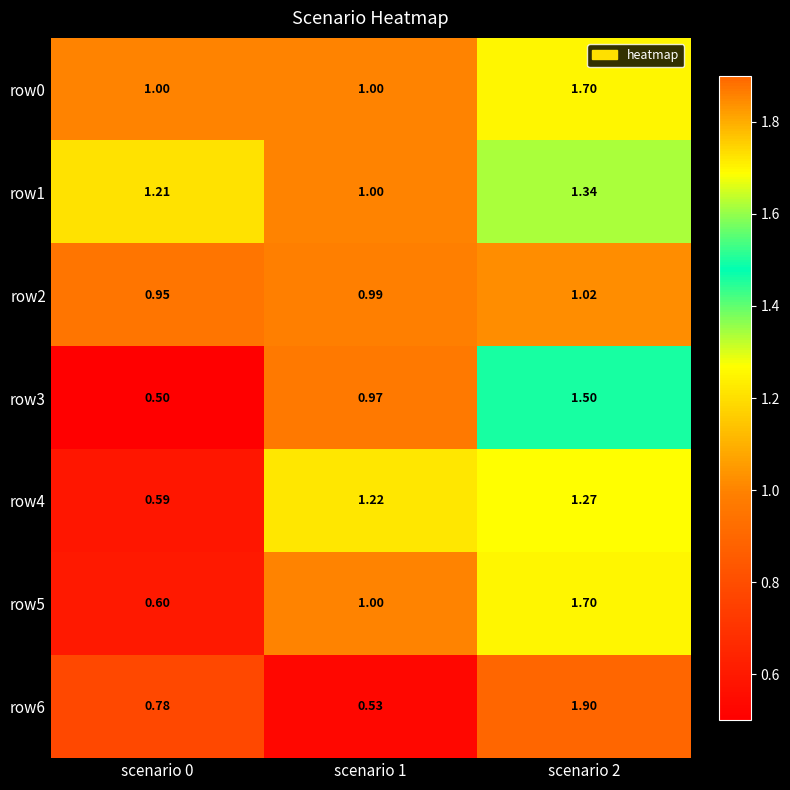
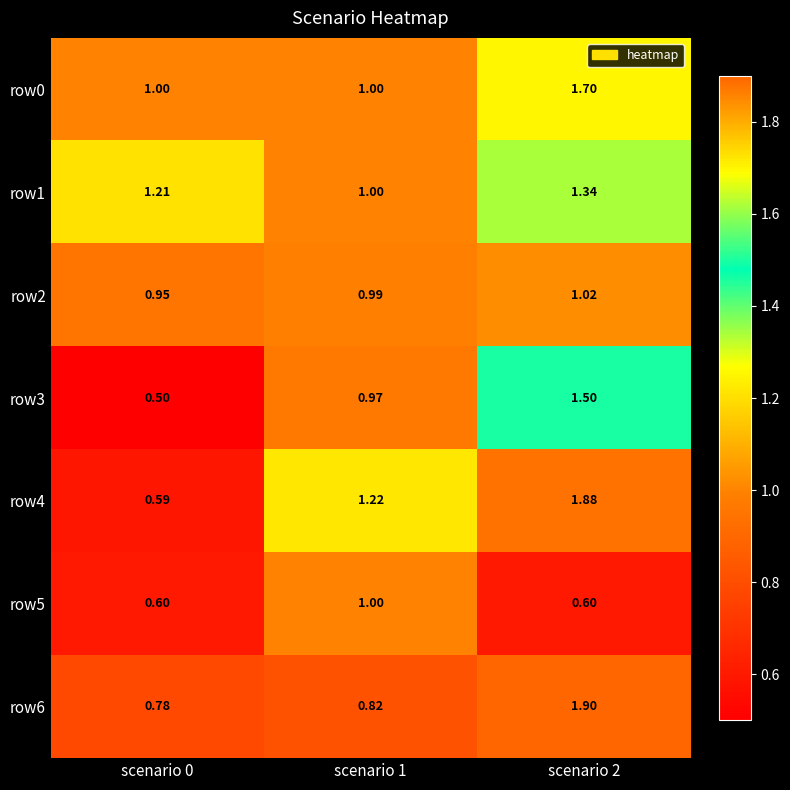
row4, scenario 2: 1.27 -> 1.88
row5, scenario 2: 1.70 -> 0.60
row6, scenario 1: 0.53 -> 0.82
